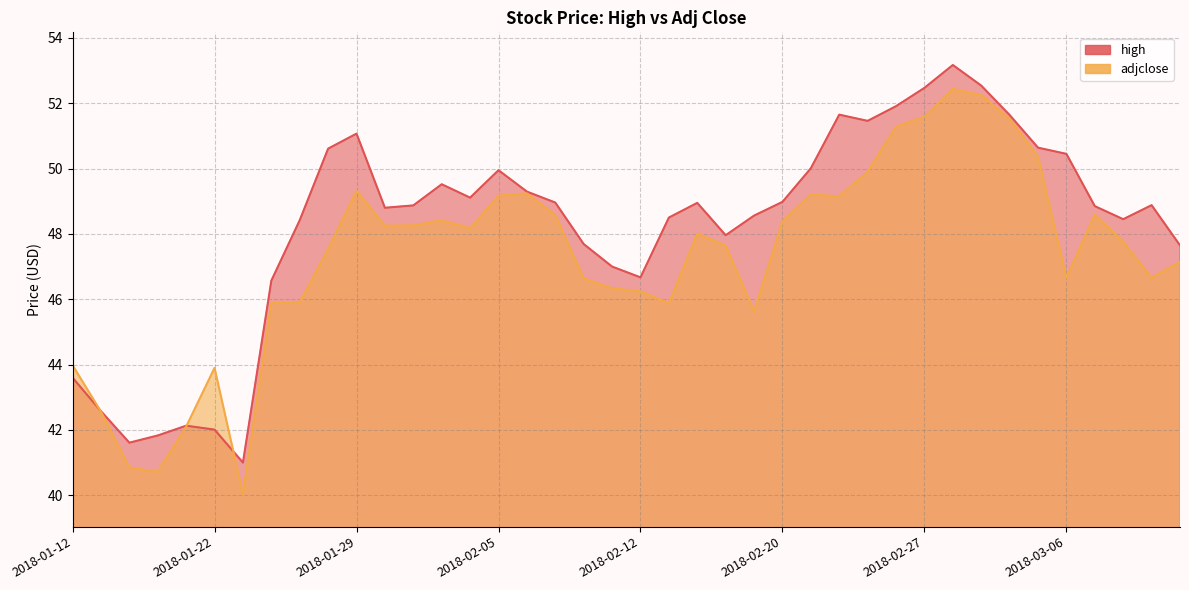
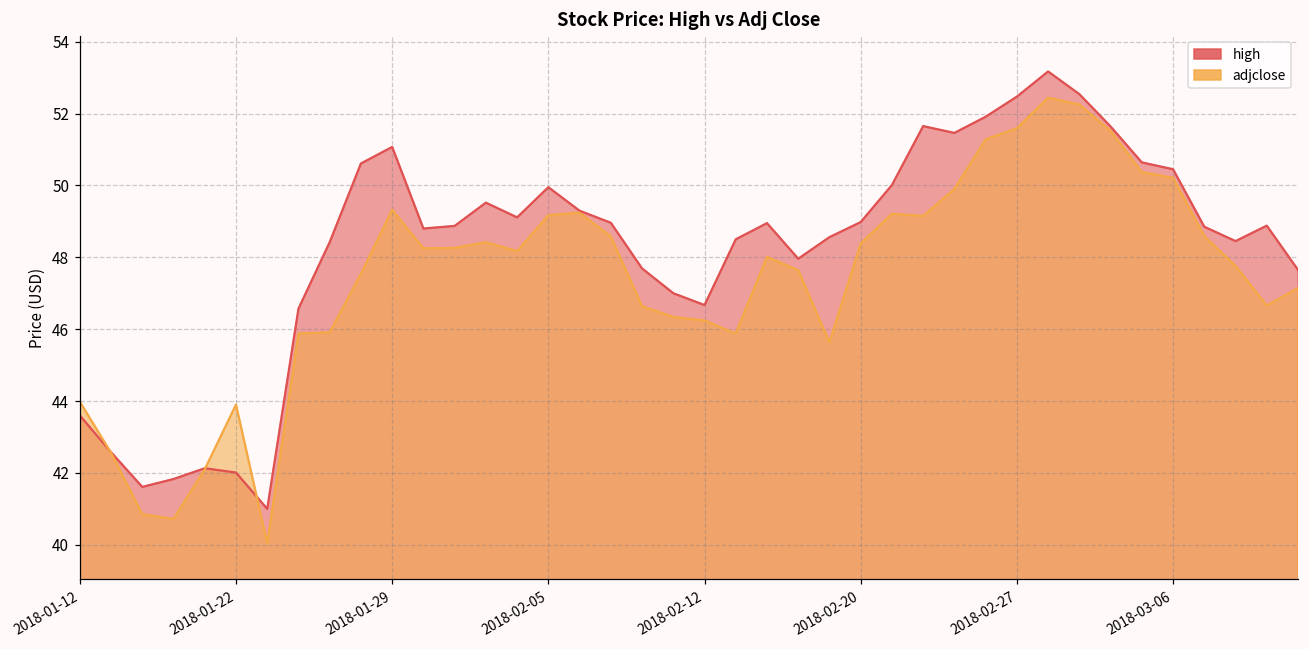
adjclose, 2018-03-06: 46.7 -> 50.2
